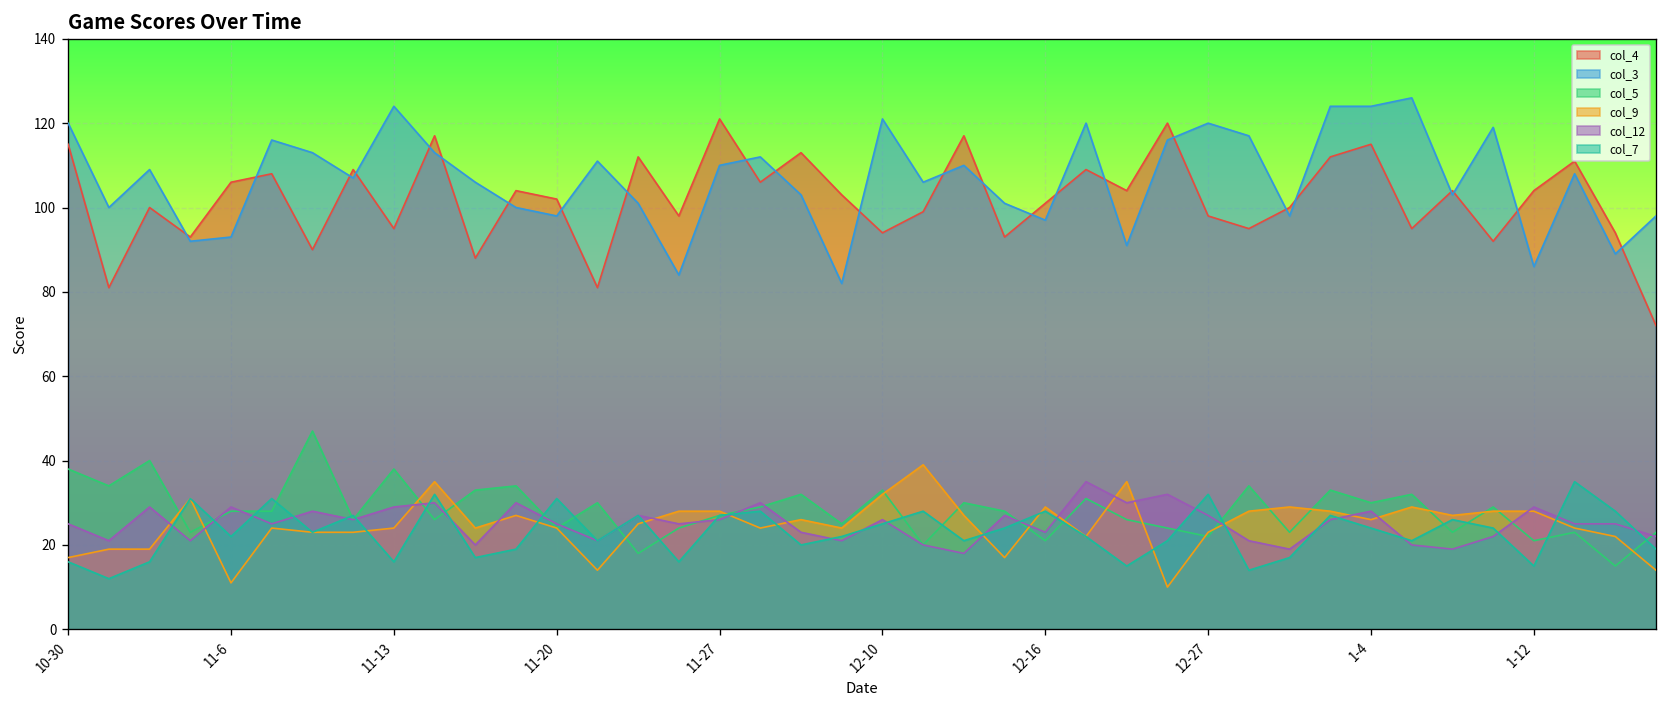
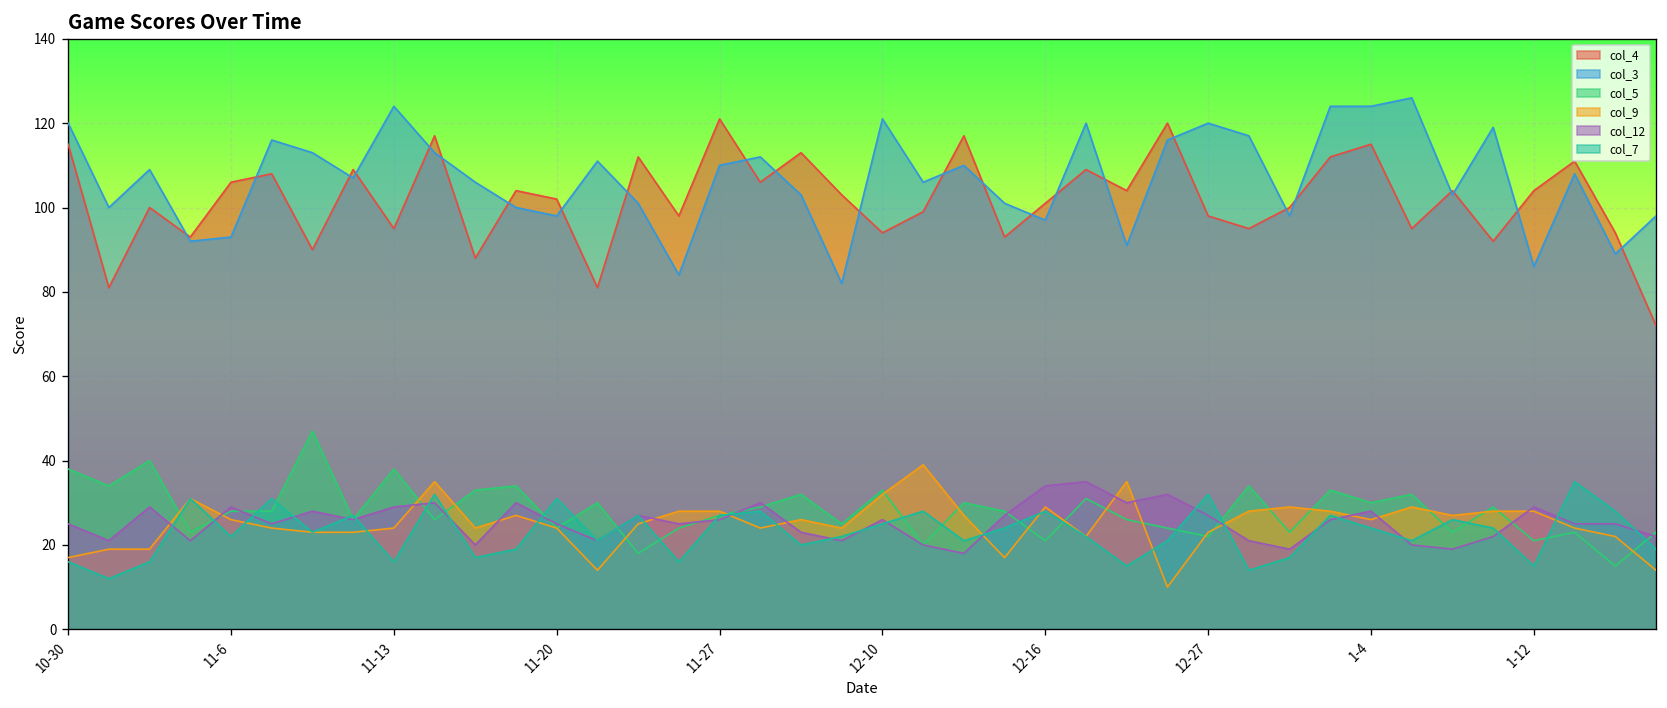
col_9, 11-6: 11 -> 26
col_12, 12-16: 23 -> 34
